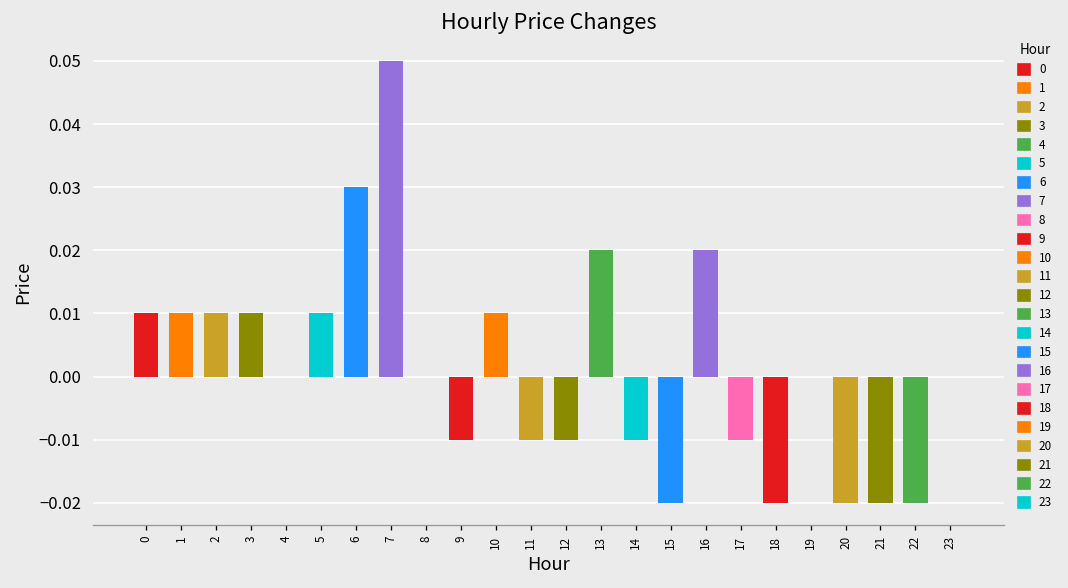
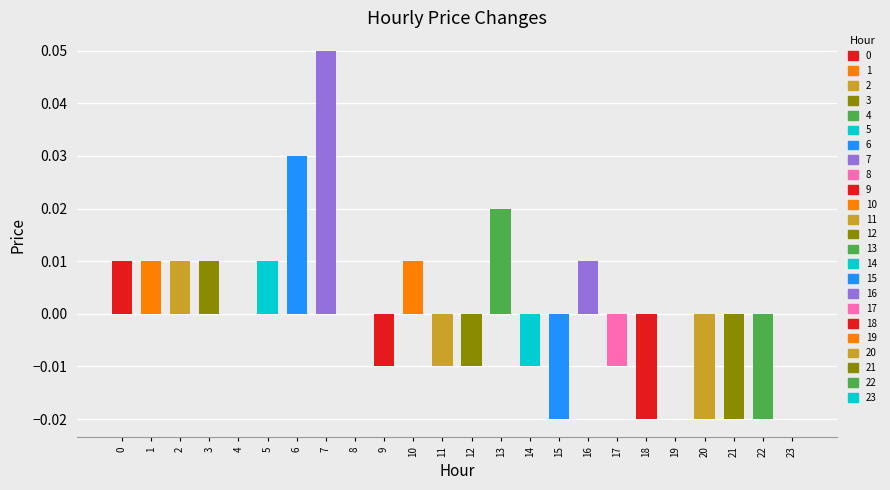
16: 0.02 -> 0.01
